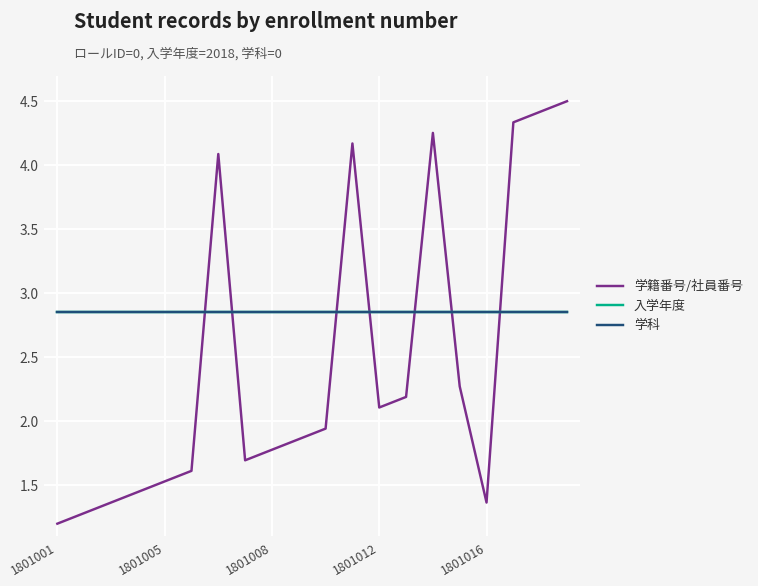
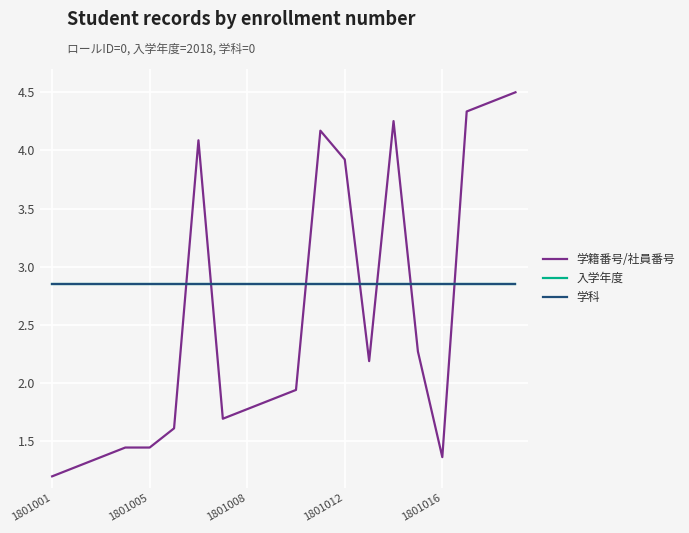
学籍番号/社員番号, 1801005: 1.53 -> 1.45
学籍番号/社員番号, 1801012: 2.11 -> 3.92
